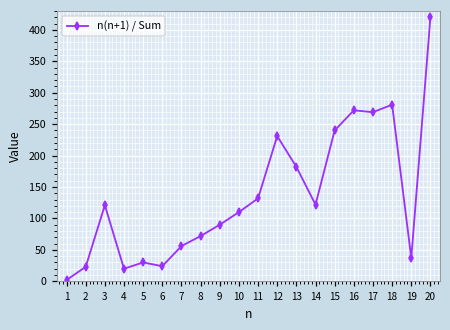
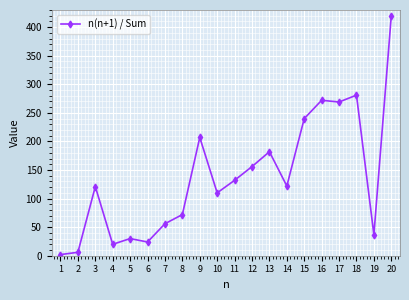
2: 20 -> 10
9: 90 -> 210
12: 230 -> 160
